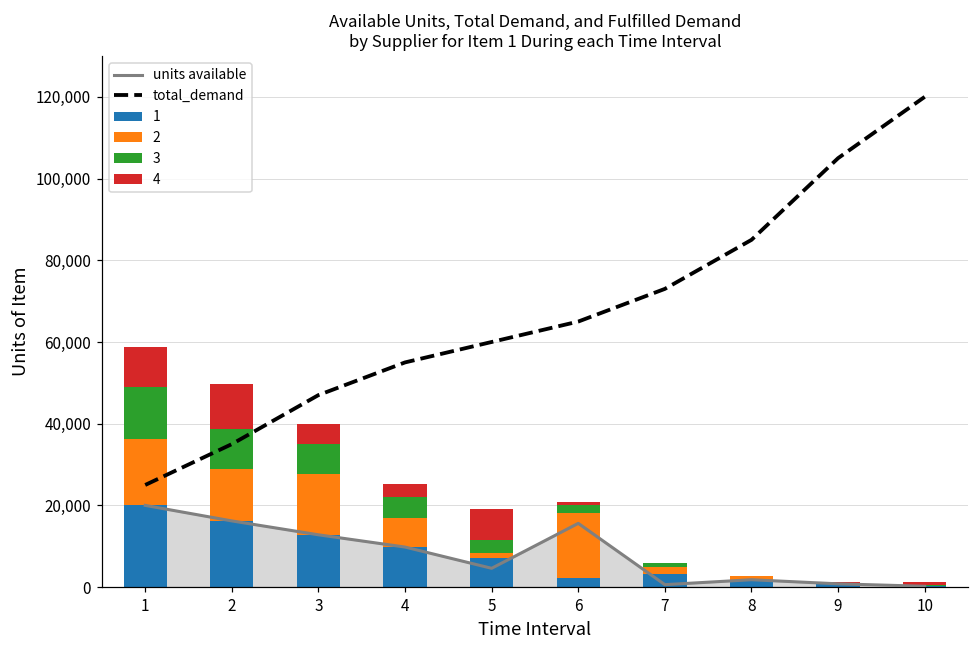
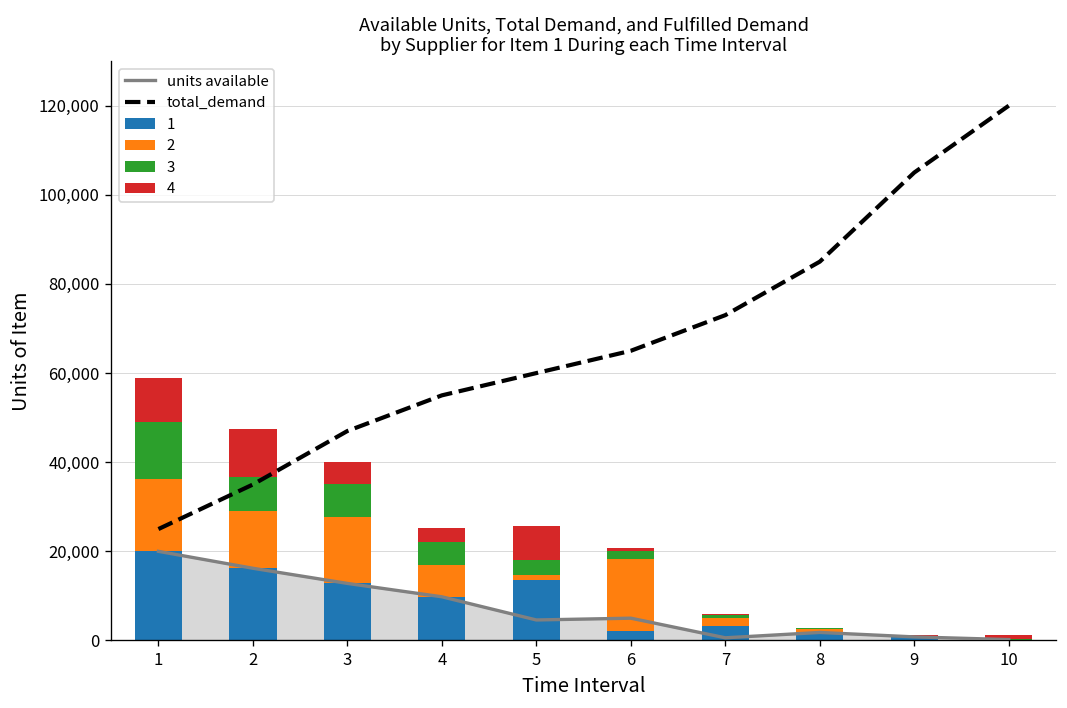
3, 2: 10,000 -> 8,000
1, 5: 7,000 -> 14,000
units available, 6: 16,000 -> 5,000
